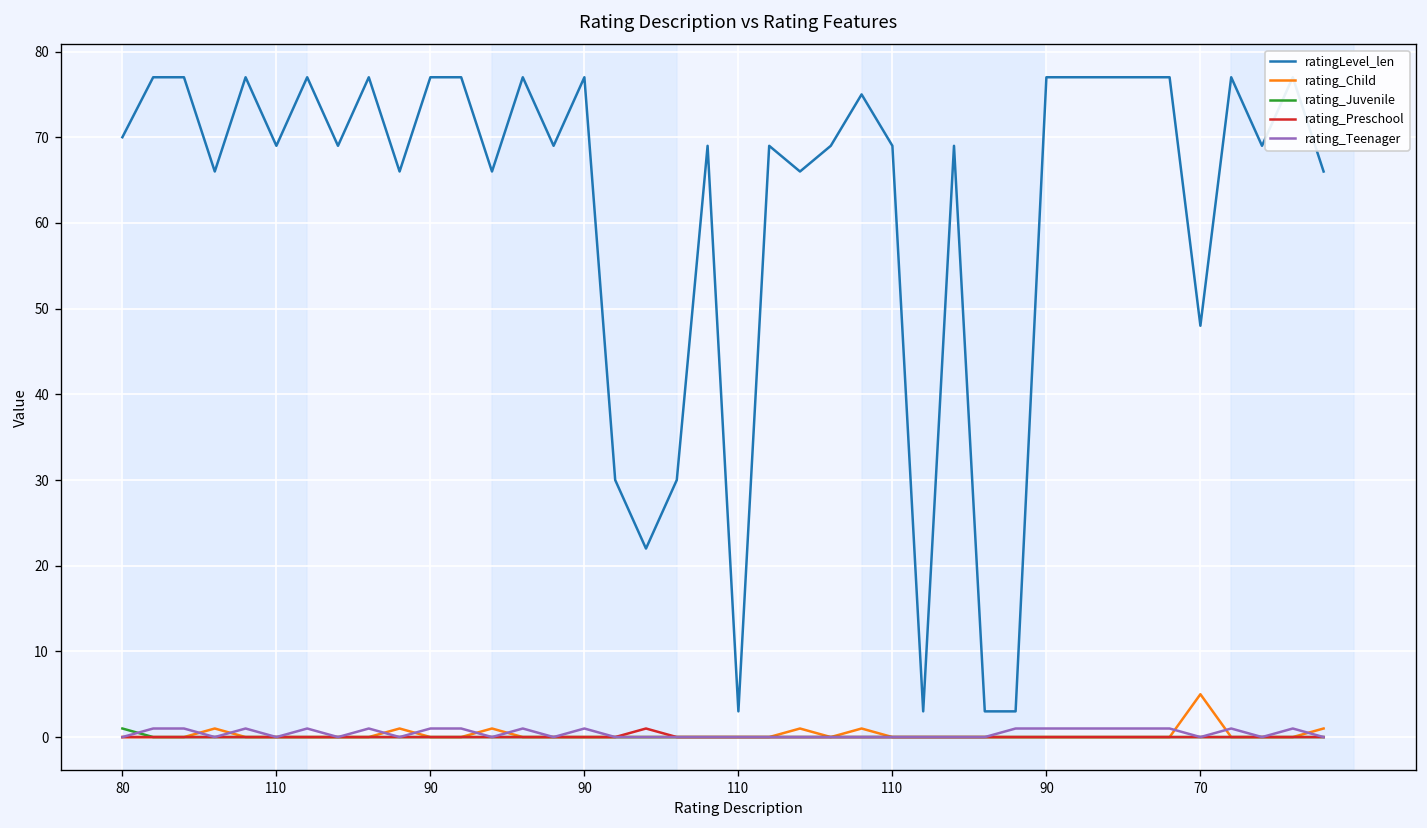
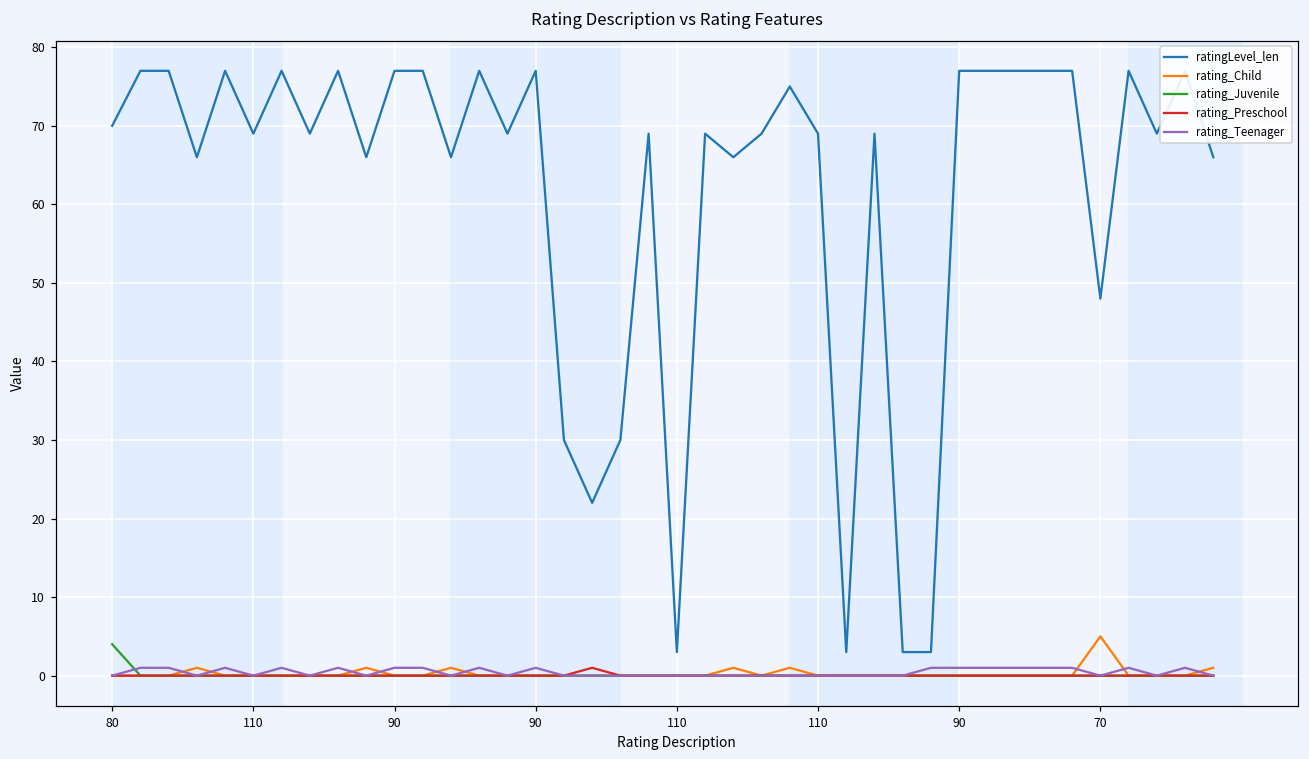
rating_Juvenile, 80: 1 -> 4
